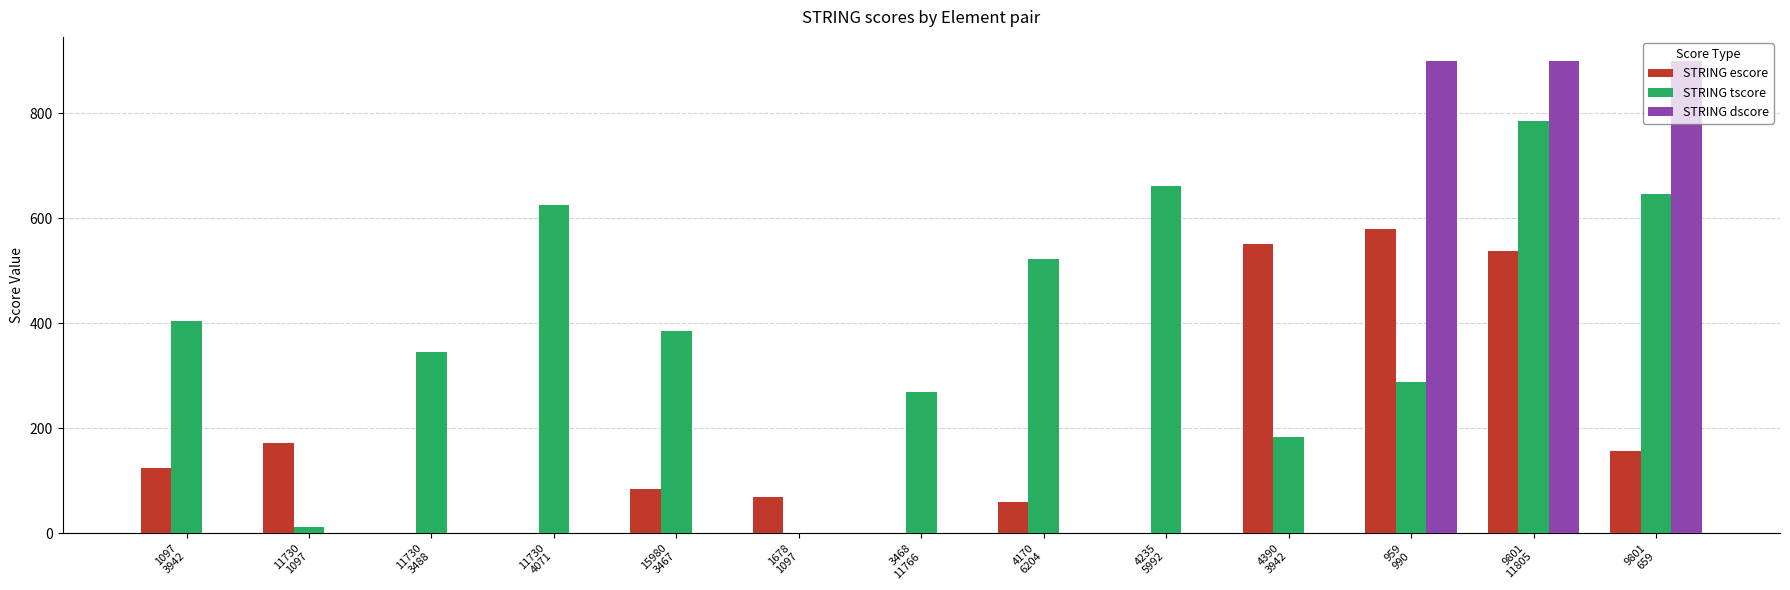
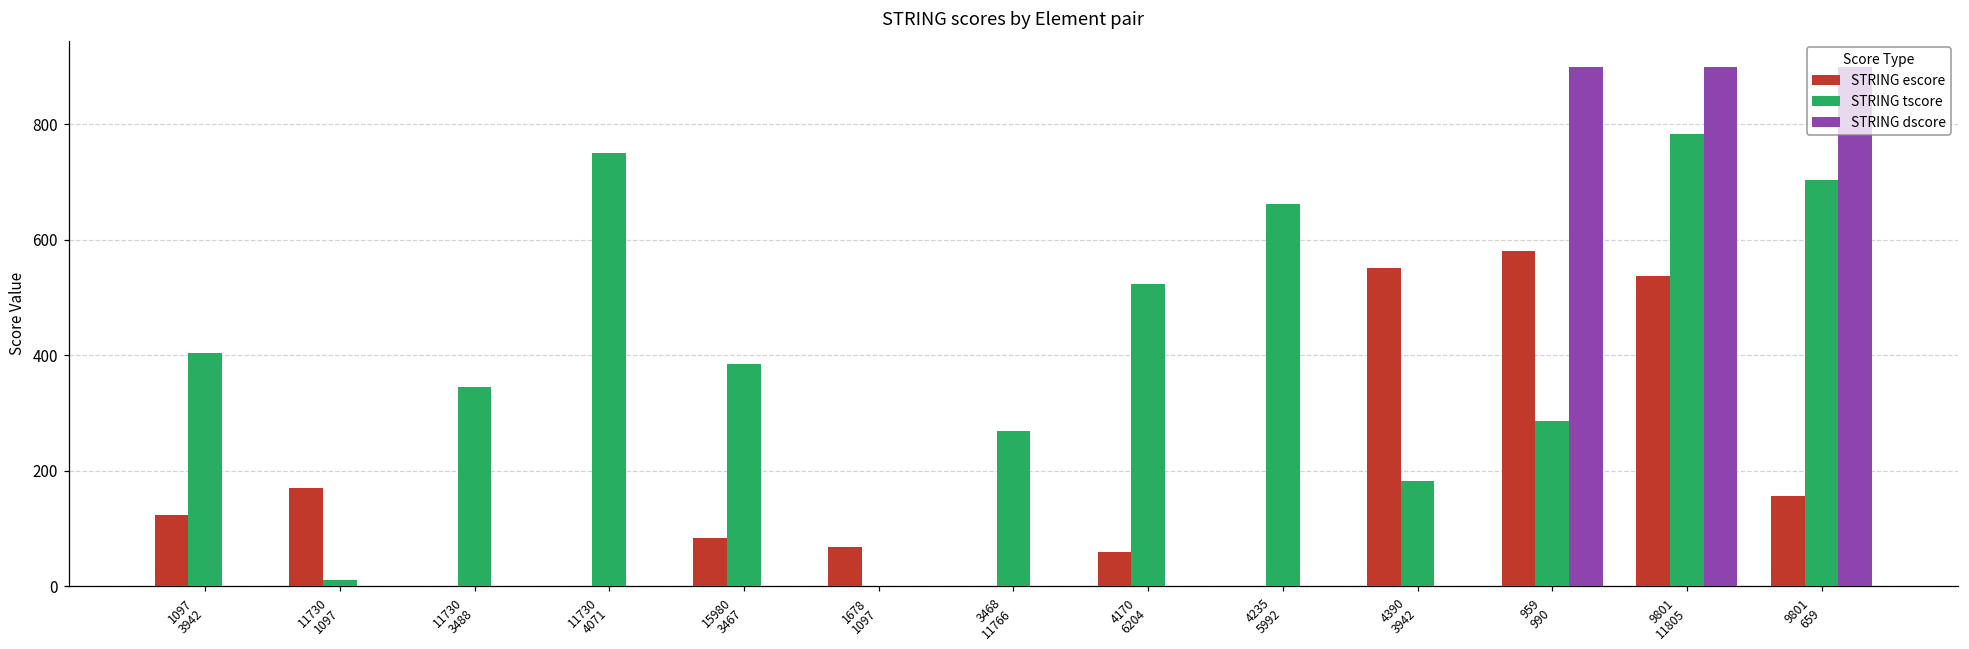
STRING tscore, 11730 4071: 630 -> 750
STRING tscore, 9801 659: 650 -> 700
